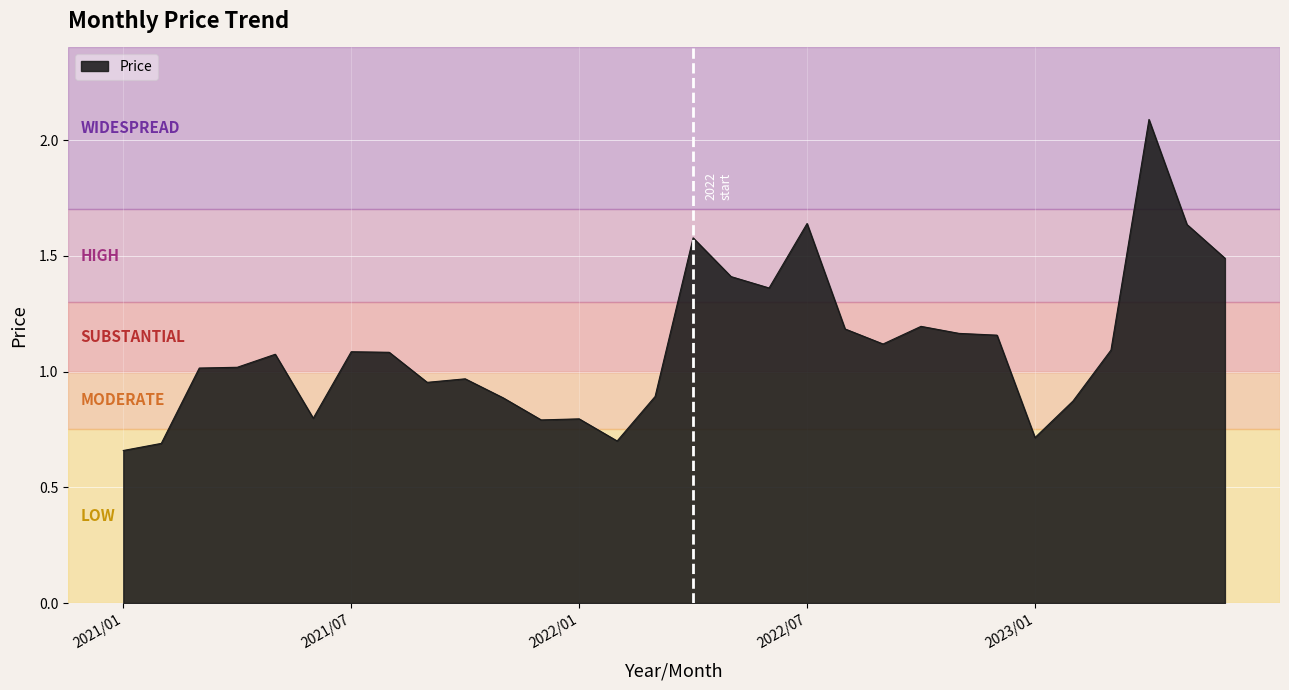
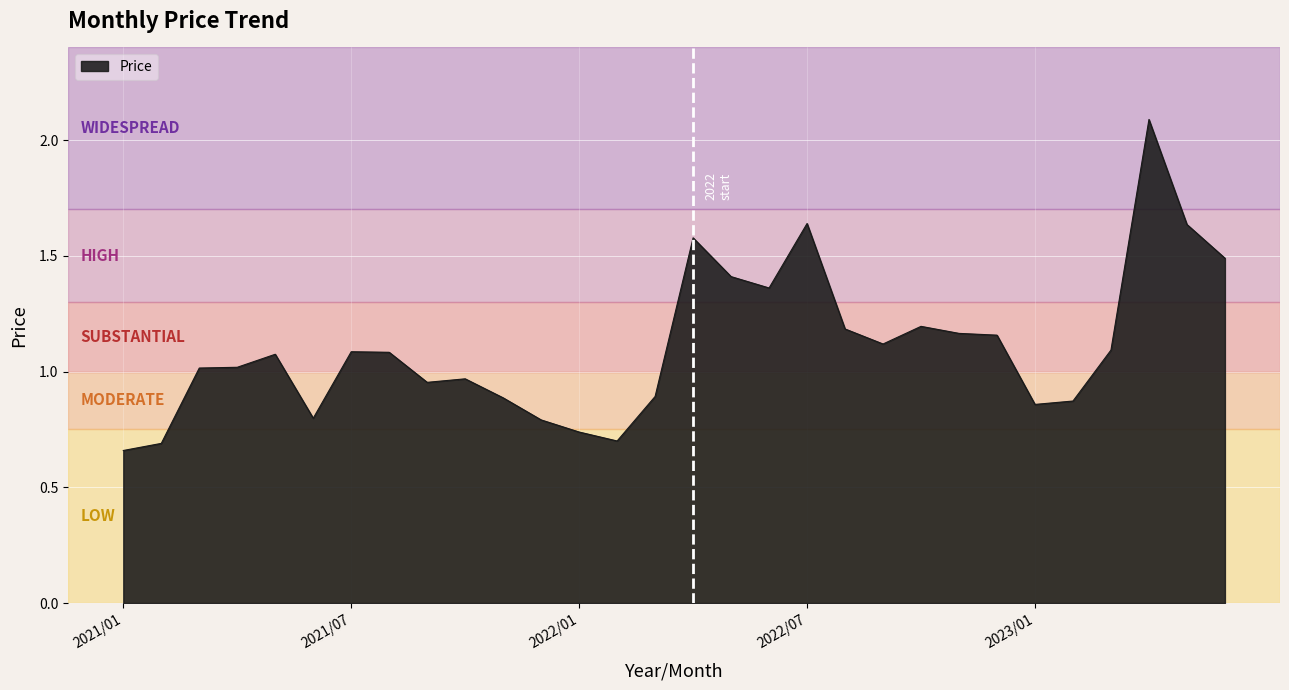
2022/01: 0.80 -> 0.74
2023/01: 0.71 -> 0.86
